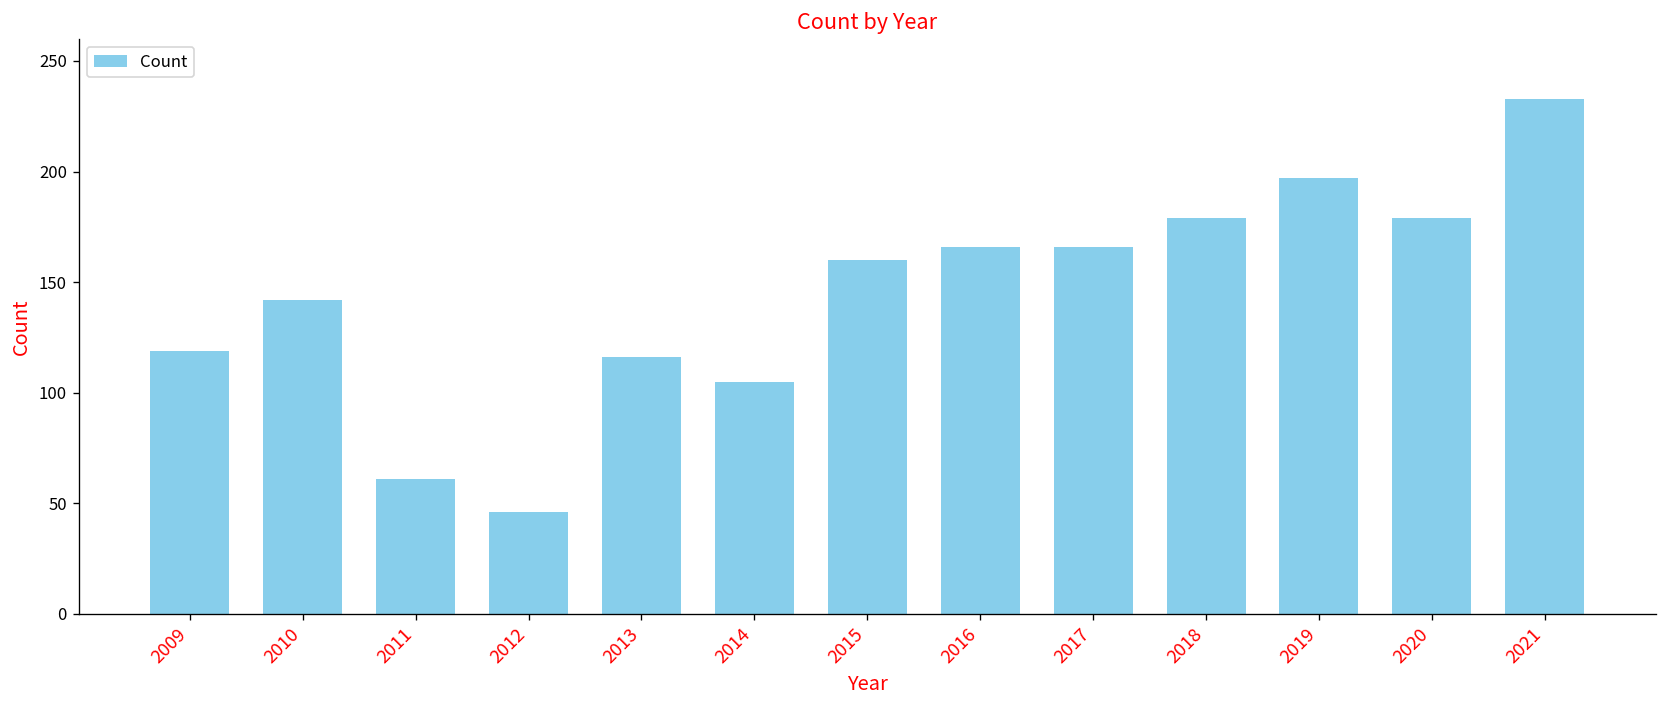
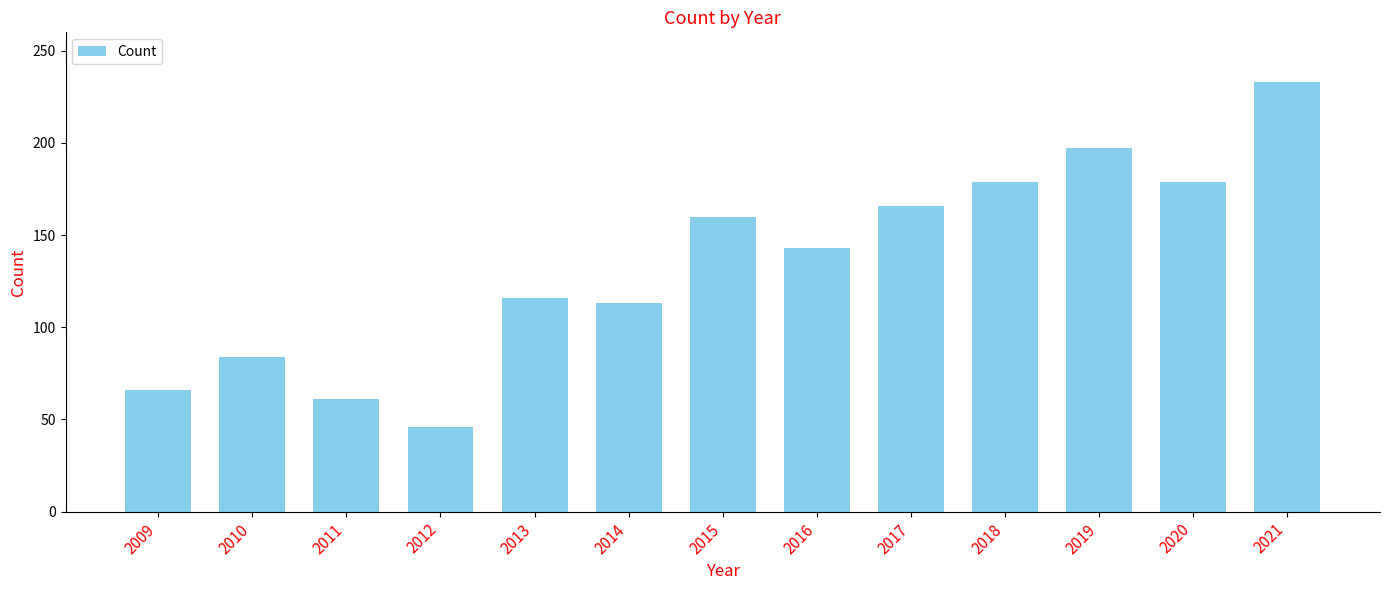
2009: 119 -> 66
2010: 142 -> 84
2014: 105 -> 113
2016: 166 -> 143
